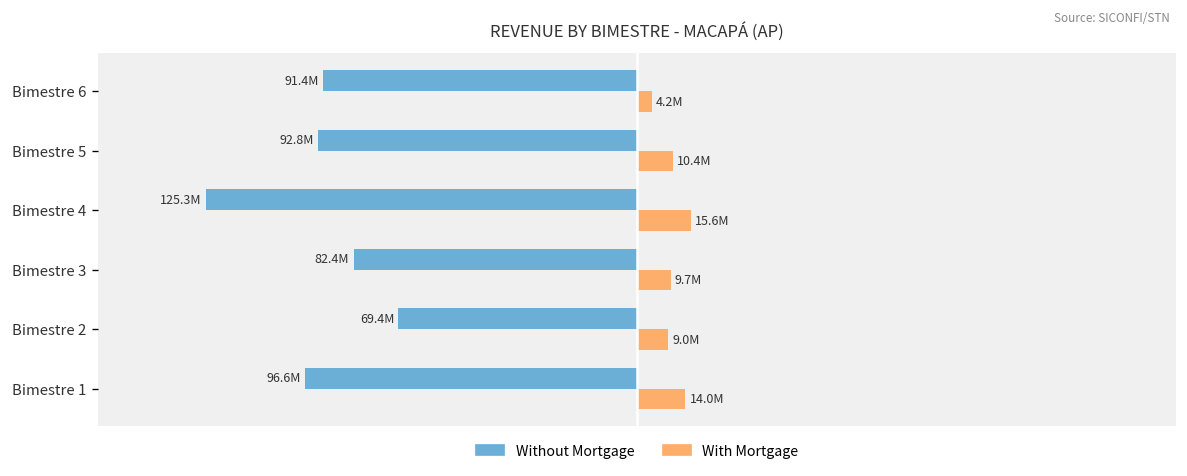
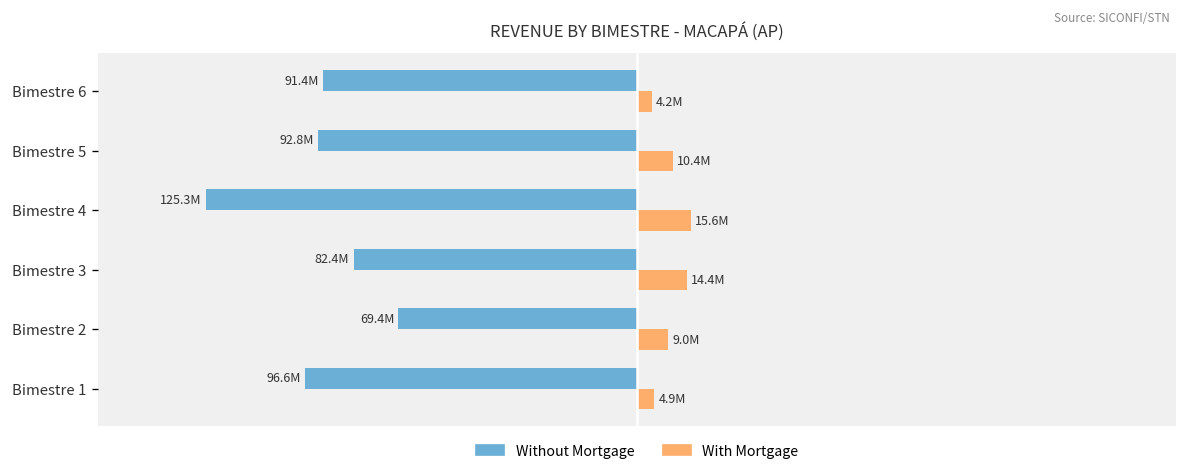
With Mortgage, Bimestre 3: 9.7M -> 14.4M
With Mortgage, Bimestre 1: 14.0M -> 4.9M
